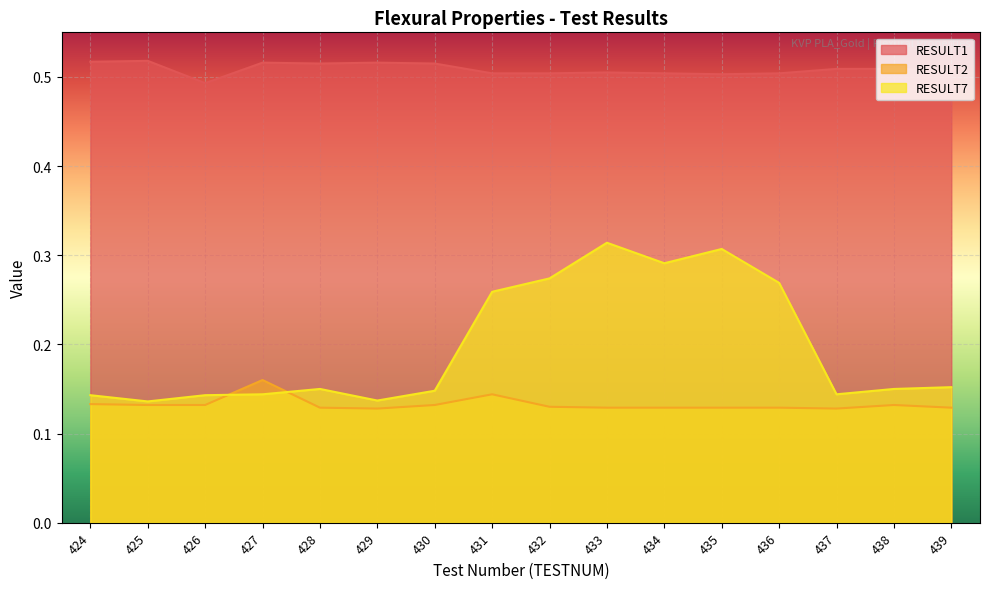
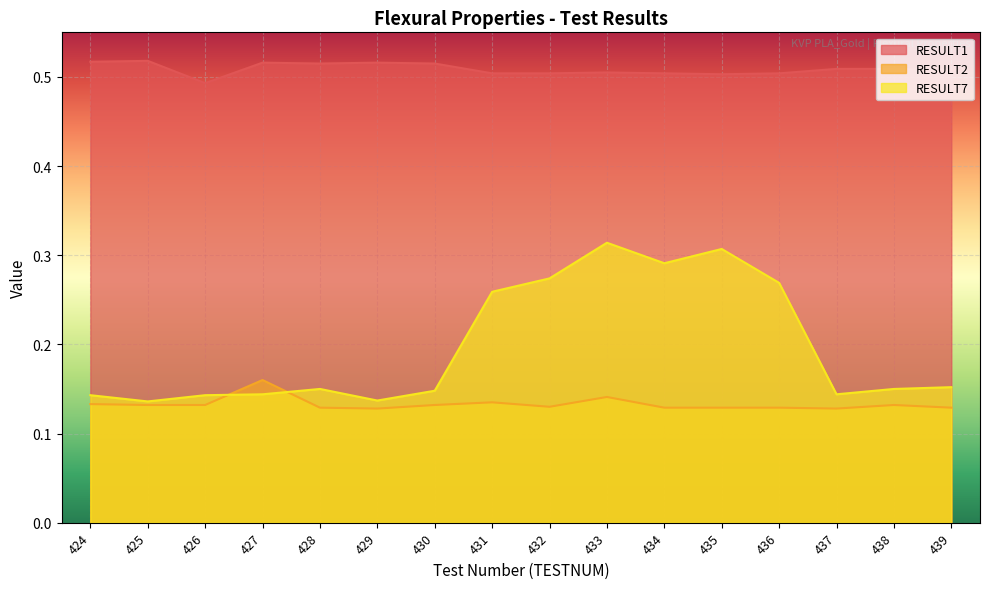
RESULT2, 431: 0.144 -> 0.135
RESULT2, 433: 0.13 -> 0.14
